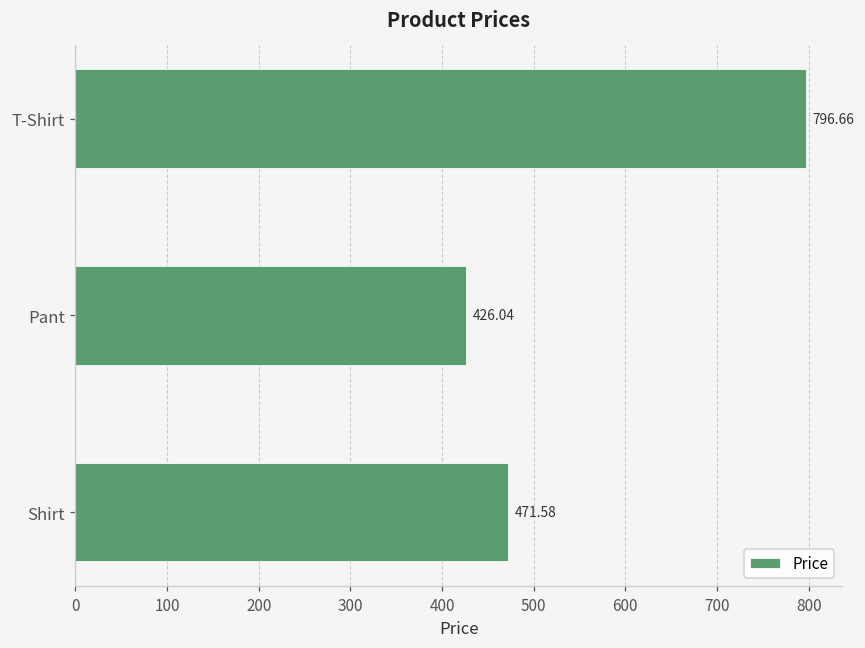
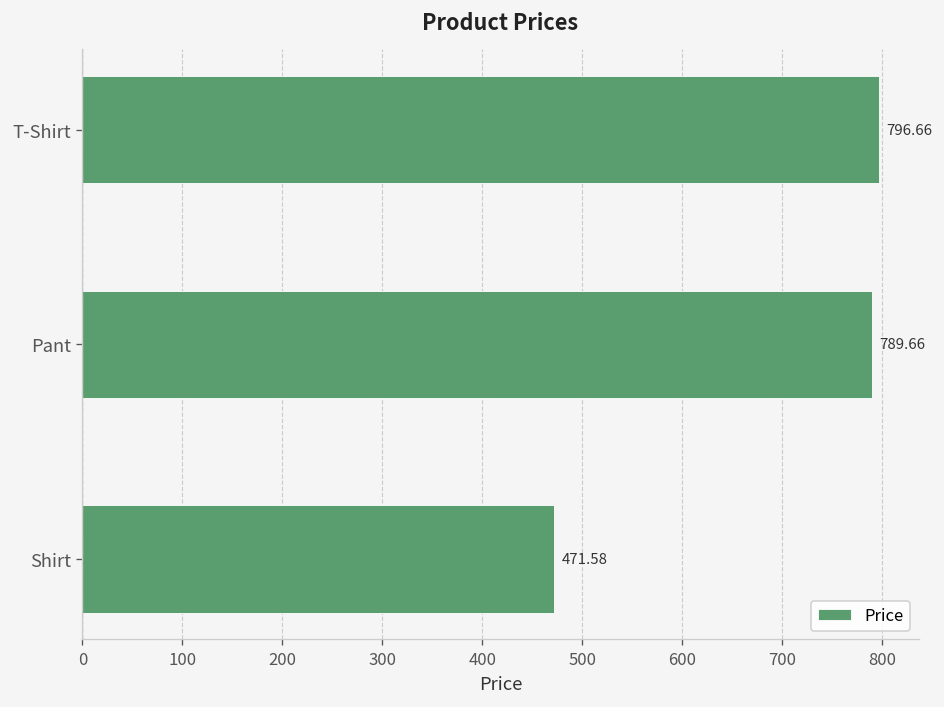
Pant: 426.04 -> 789.66
